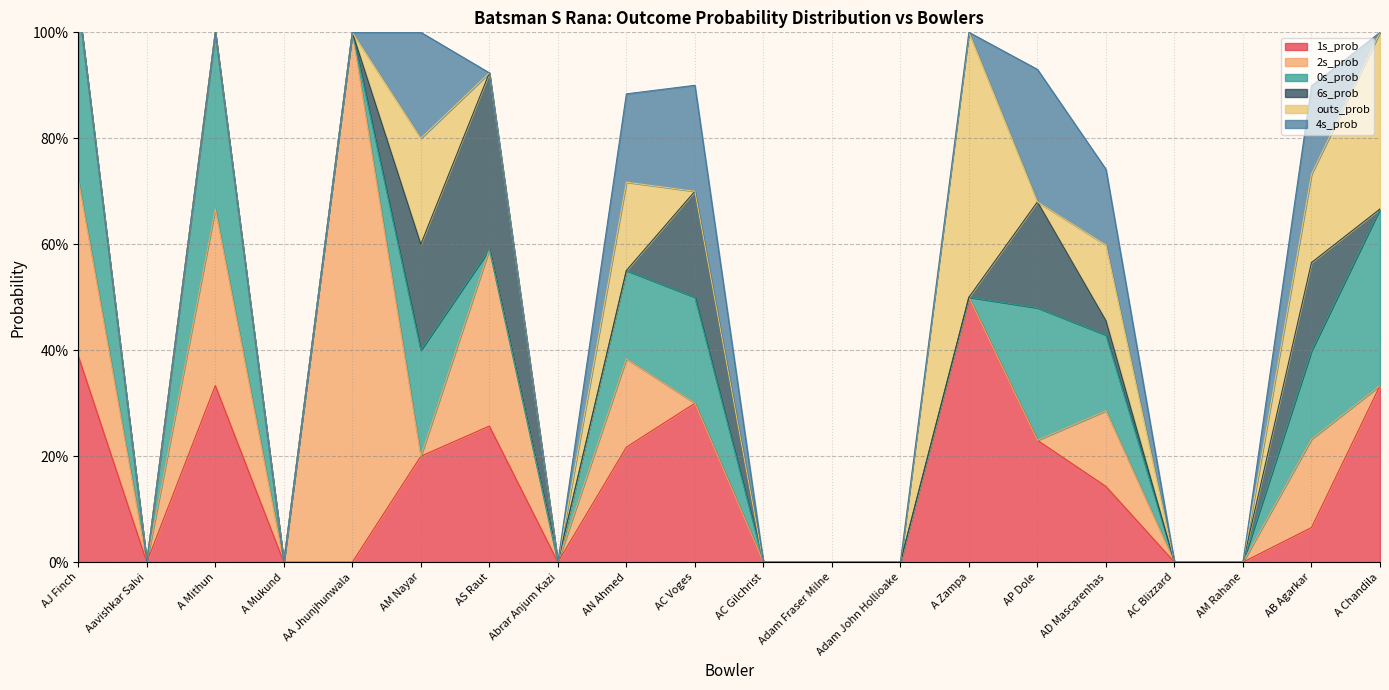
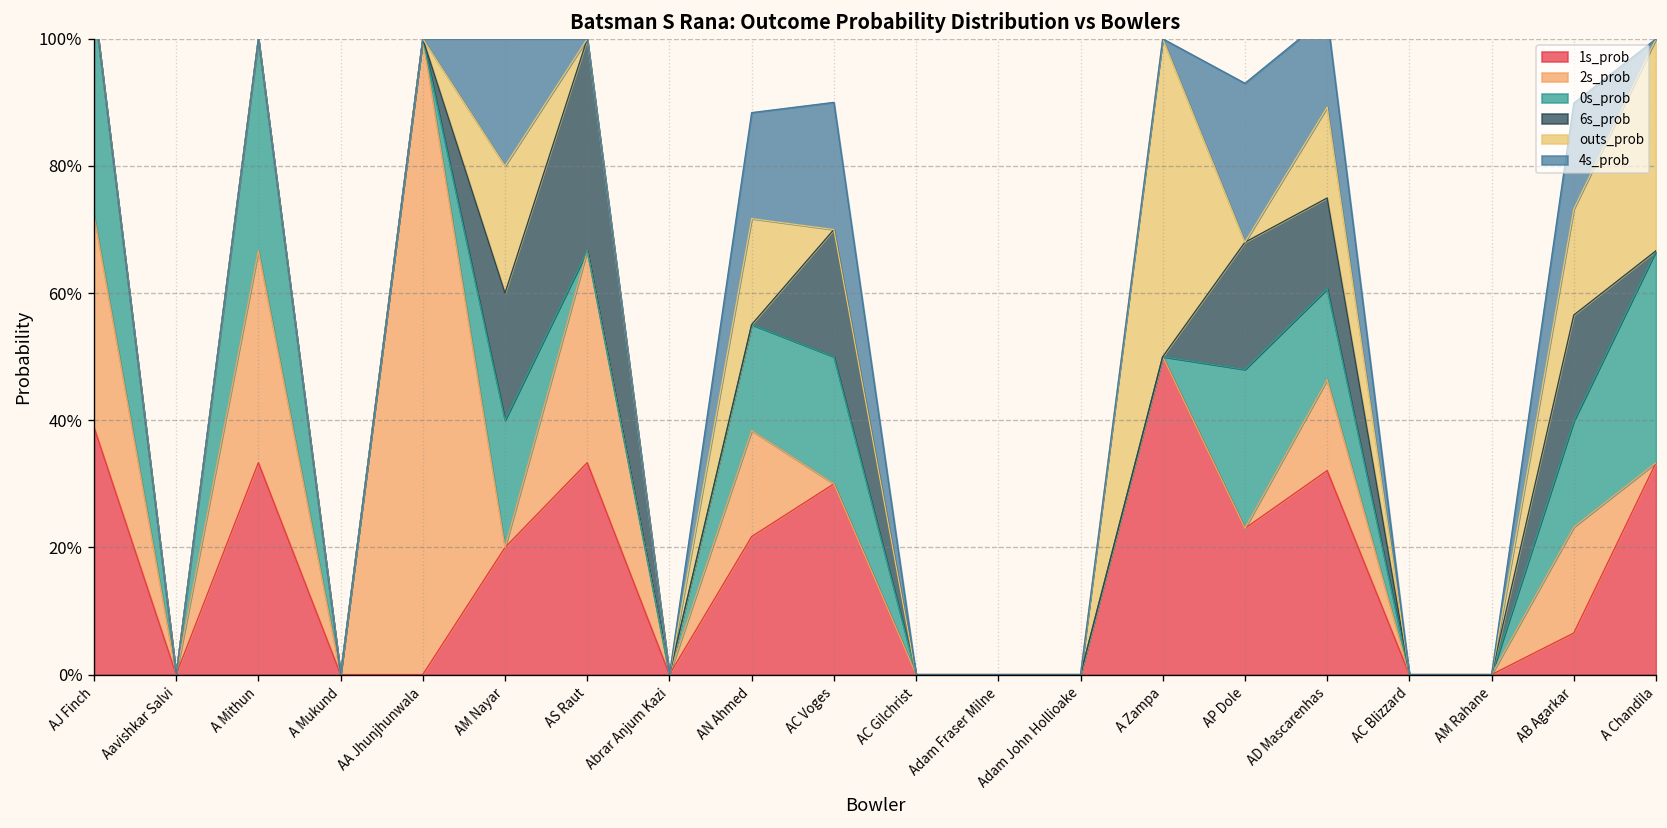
1s_prob, AS Raut: 26% -> 33%
1s_prob, AD Mascarenhas: 14% -> 32%
6s_prob, AD Mascarenhas: 3% -> 14%
